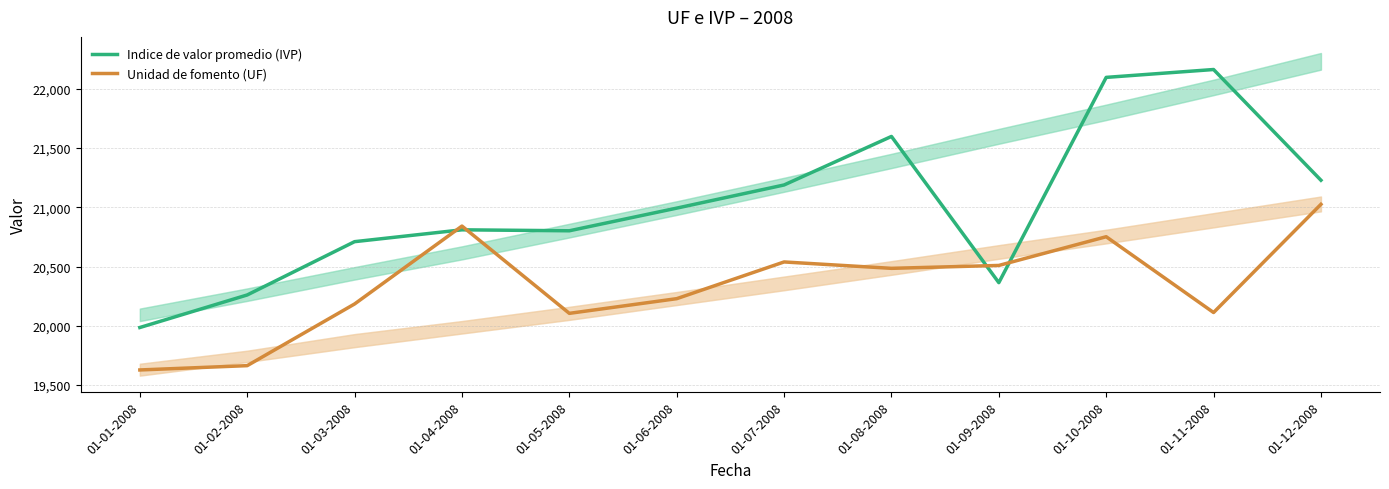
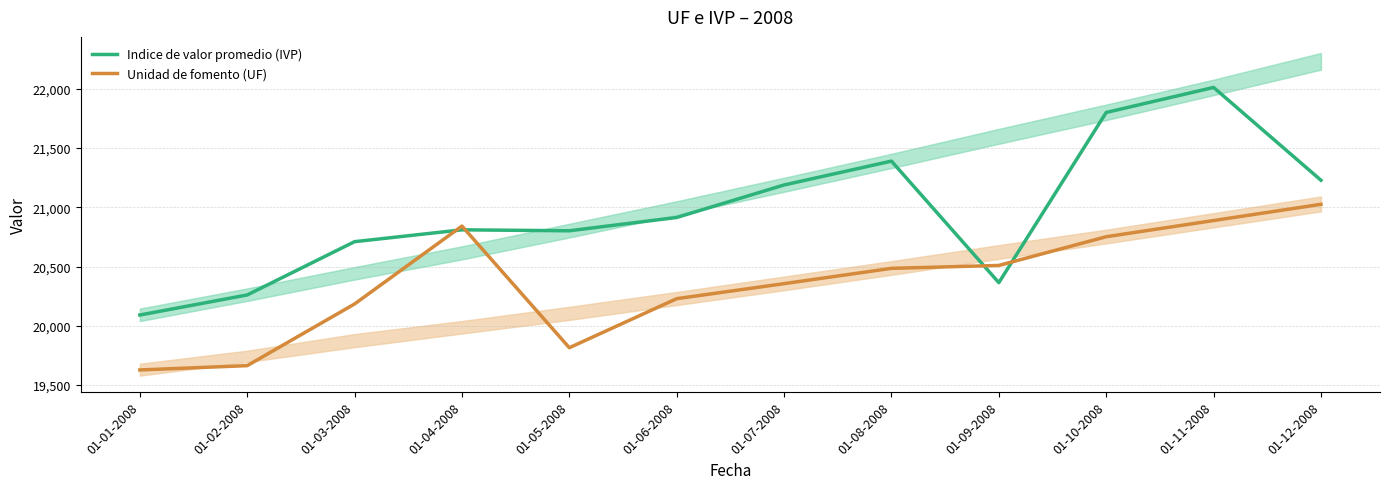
Indice de valor promedio (IVP), 01-01-2008: 19,990 -> 20,090
Unidad de fomento (UF), 01-05-2008: 20,110 -> 19,820
Indice de valor promedio (IVP), 01-06-2008: 20,990 -> 20,910
Unidad de fomento (UF), 01-07-2008: 20,540 -> 20,360
Indice de valor promedio (IVP), 01-08-2008: 21,600 -> 21,390
Indice de valor promedio (IVP), 01-10-2008: 22,090 -> 21,800
Indice de valor promedio (IVP), 01-11-2008: 22,160 -> 22,010
Unidad de fomento (UF), 01-11-2008: 20,110 -> 20,890
